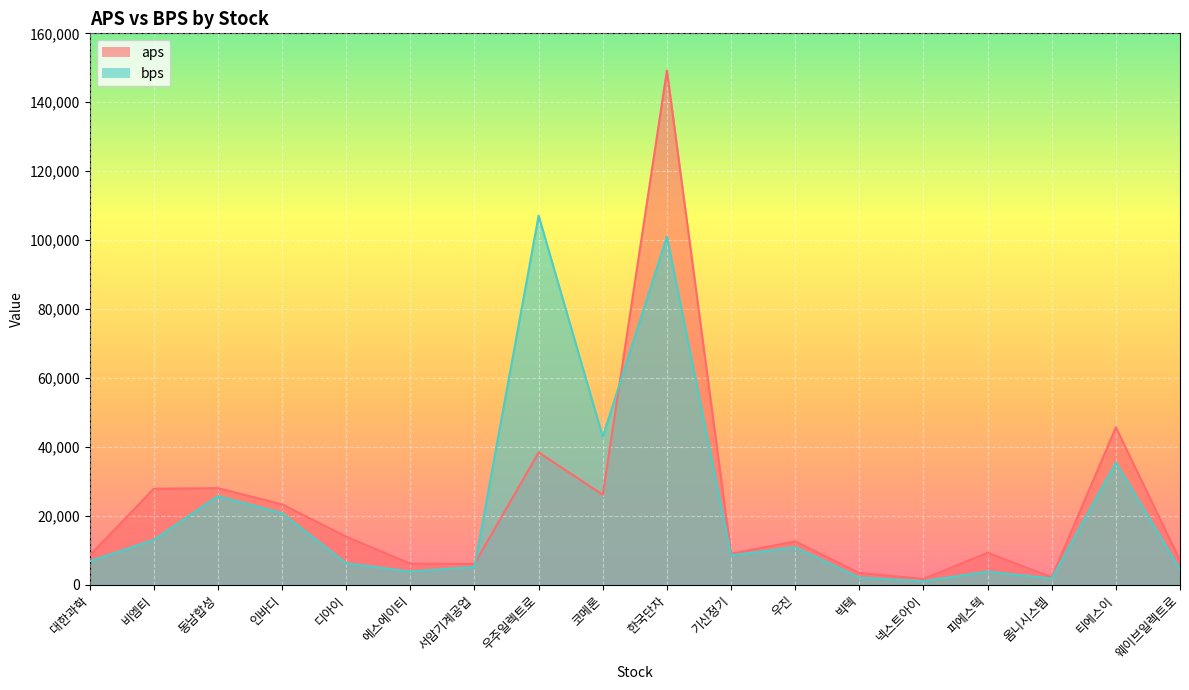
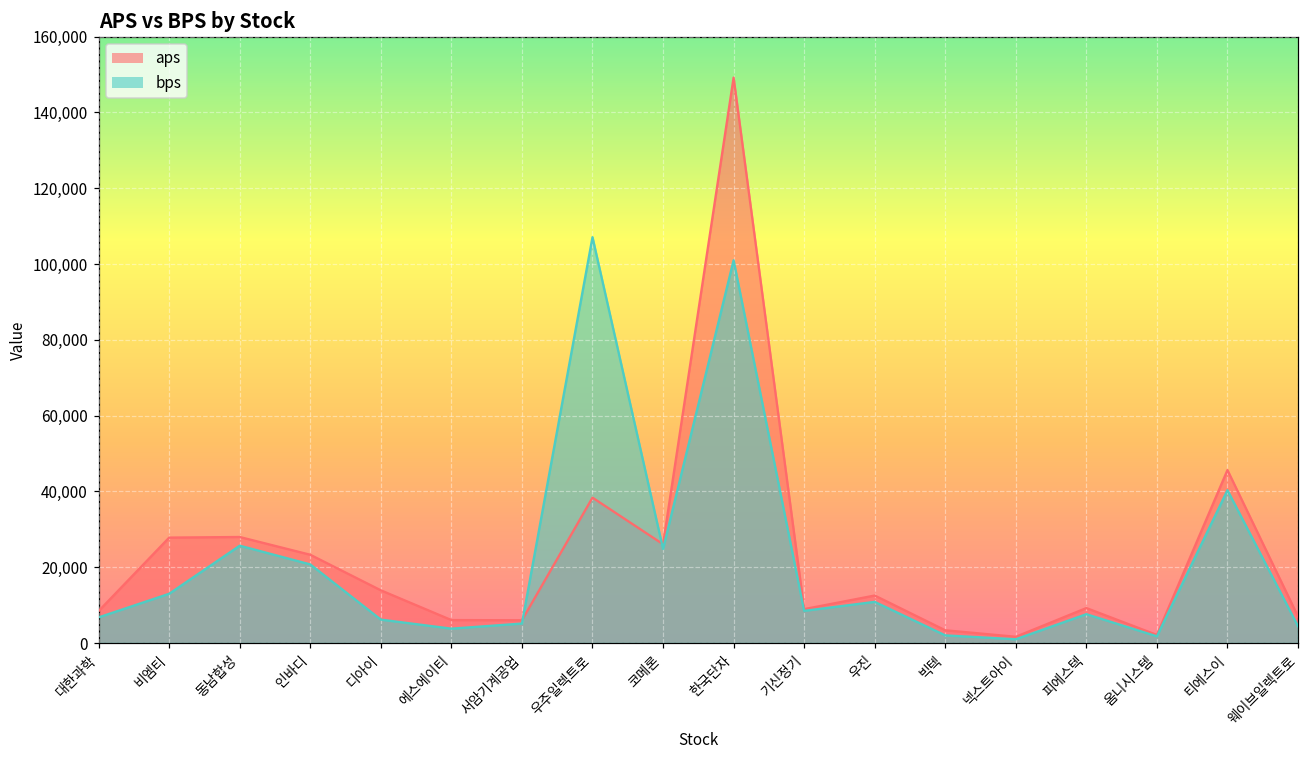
bps, 코메론: 43,000 -> 25,000
bps, 피에스텍: 4,000 -> 8,000
bps, 티에스이: 35,000 -> 40,000
